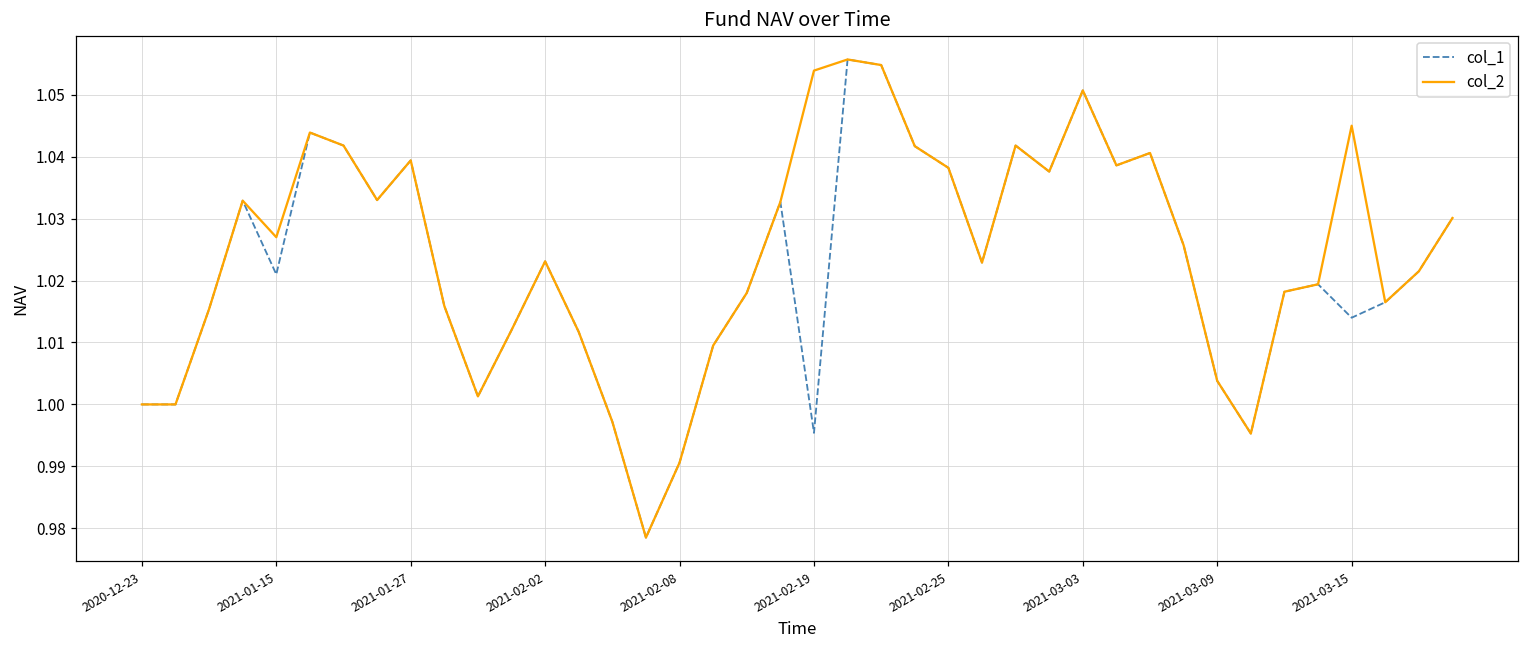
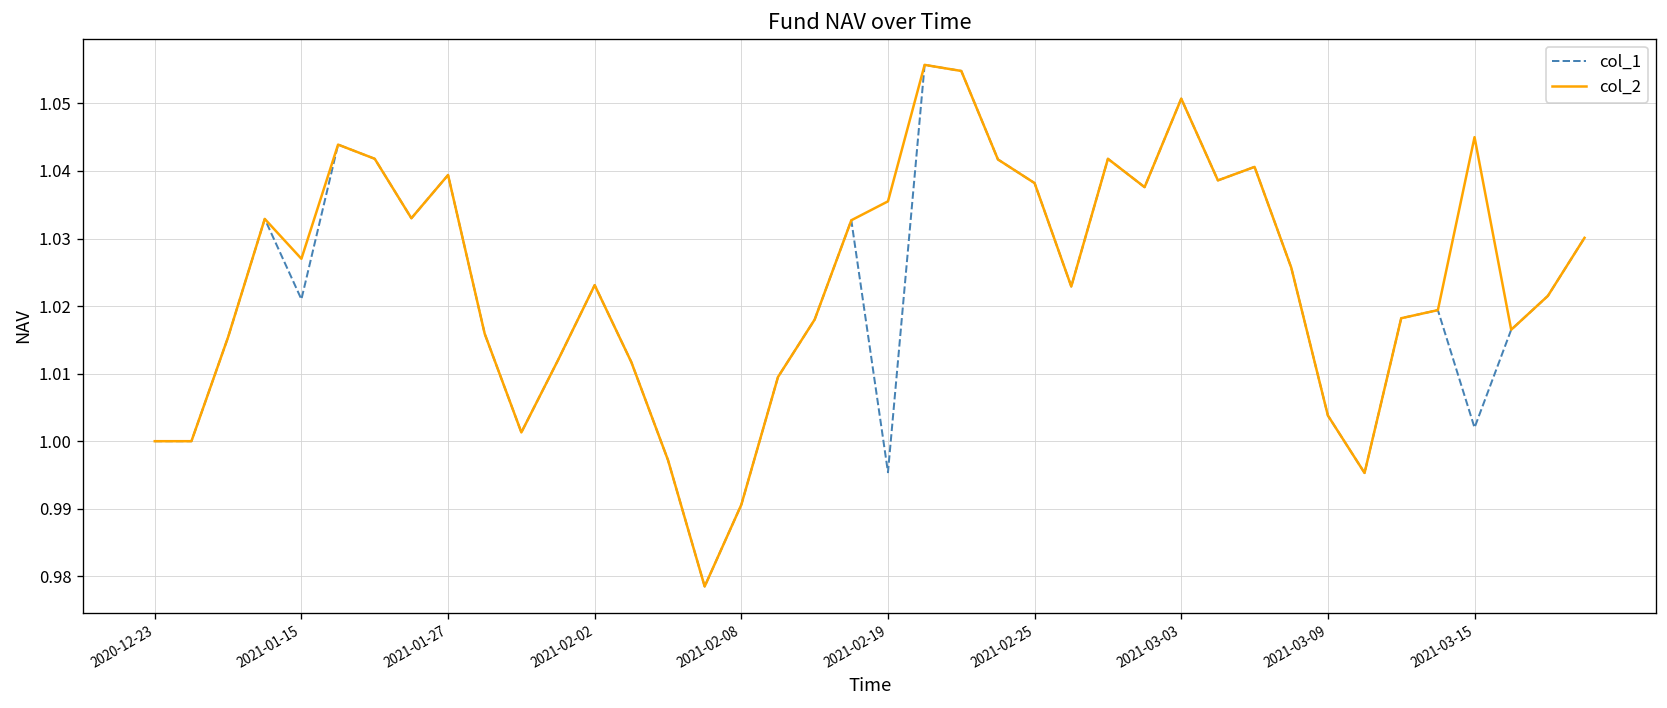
col_2, 2021-02-19: 1.054 -> 1.036
col_1, 2021-03-15: 1.014 -> 1.002
